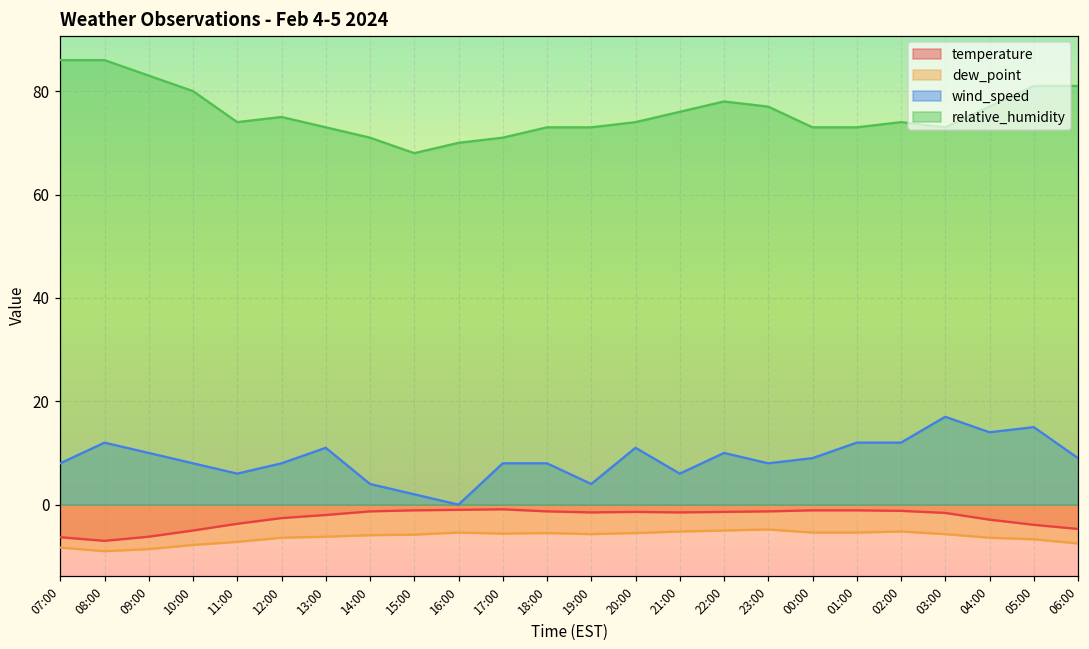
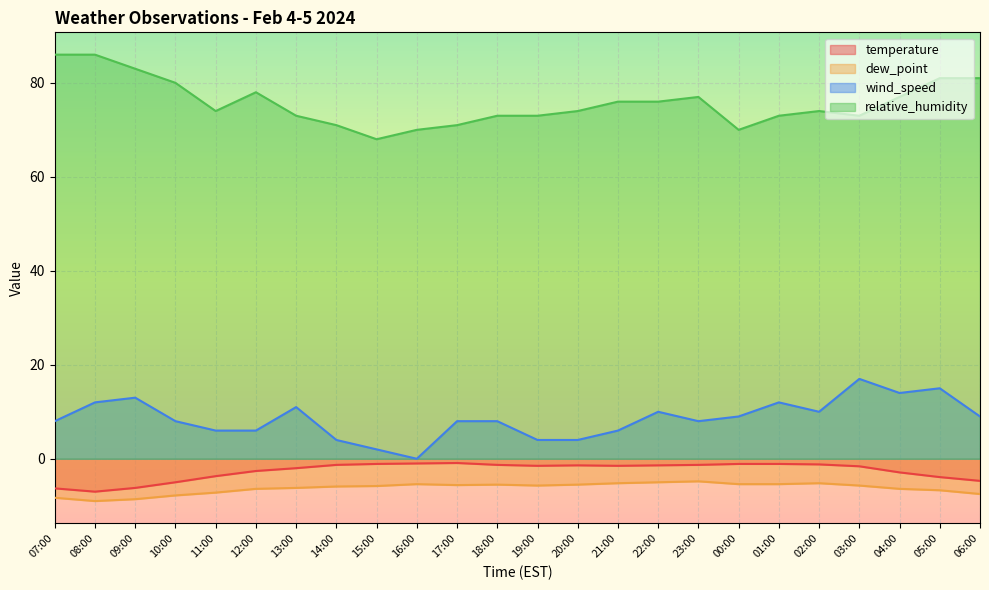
wind_speed, 09:00: 10 -> 13
wind_speed, 12:00: 8 -> 6
relative_humidity, 12:00: 75 -> 78
wind_speed, 20:00: 11 -> 4
relative_humidity, 22:00: 78 -> 76
relative_humidity, 00:00: 73 -> 70
wind_speed, 02:00: 12 -> 10
